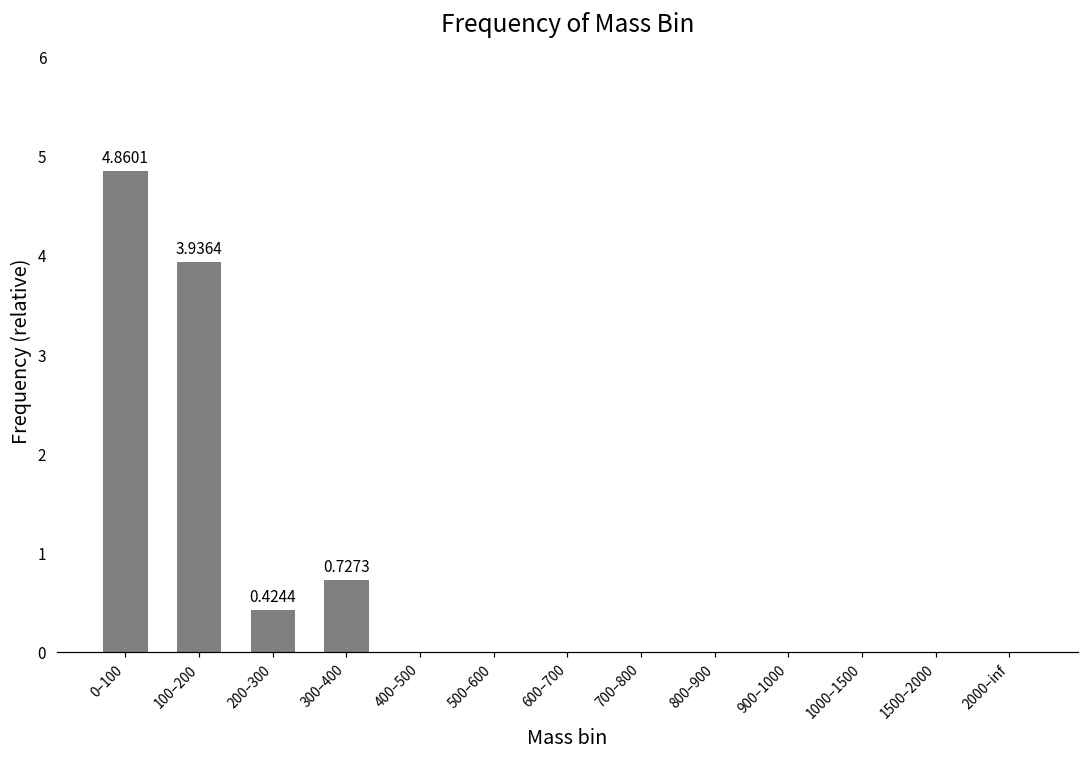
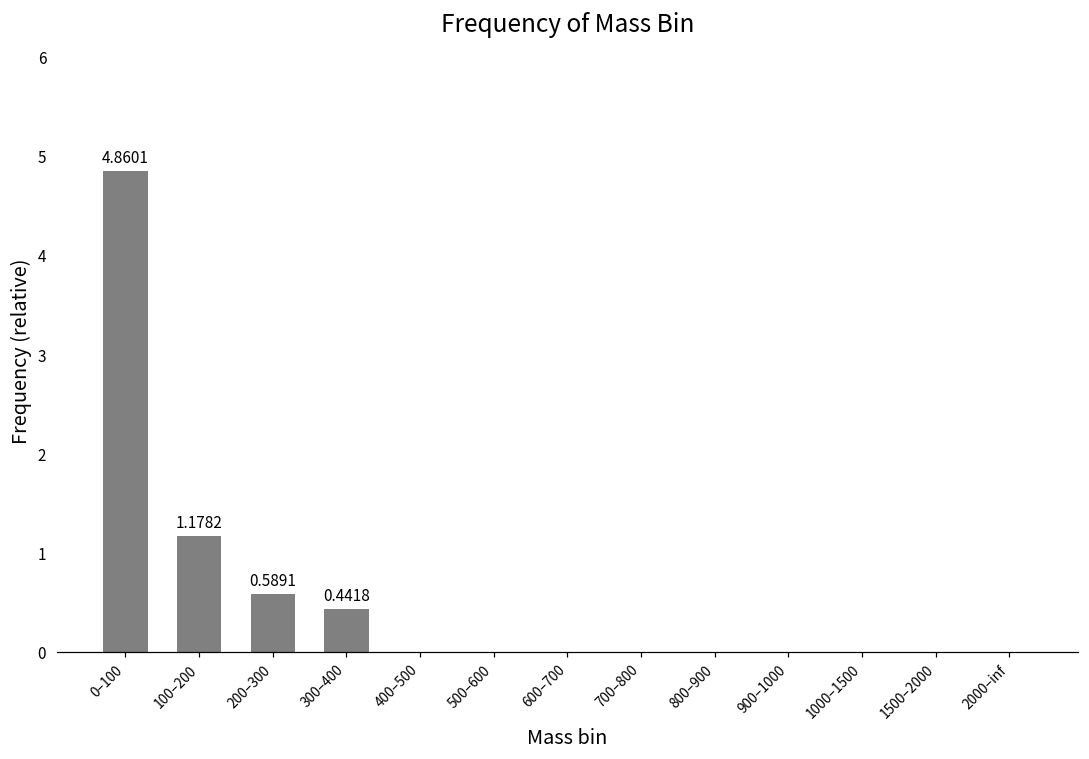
100–200: 3.9364 -> 1.1782
200–300: 0.4244 -> 0.5891
300–400: 0.7273 -> 0.4418
